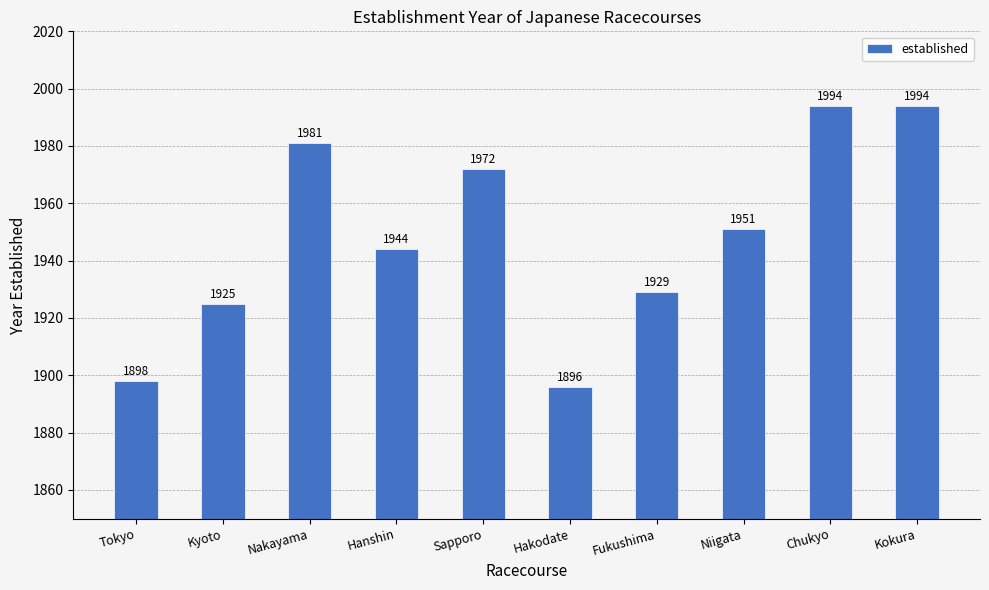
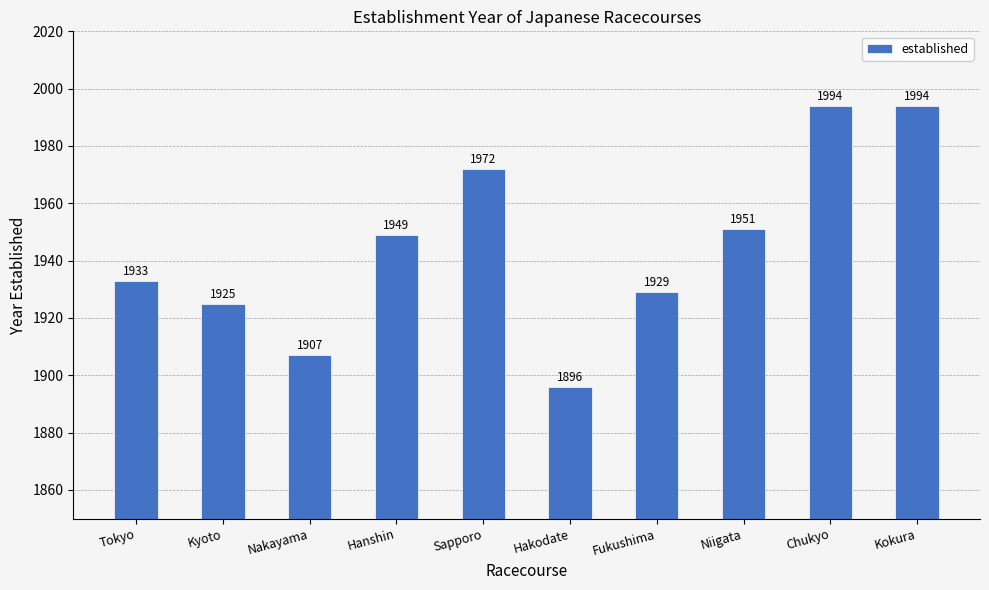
Tokyo: 1898 -> 1933
Nakayama: 1981 -> 1907
Hanshin: 1944 -> 1949
